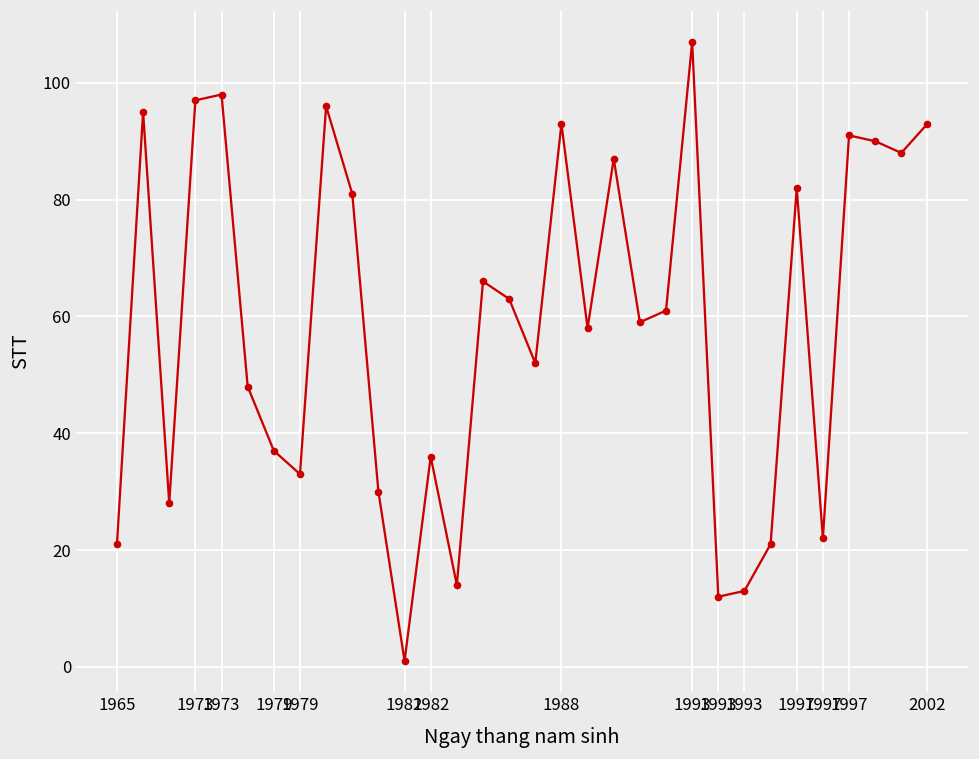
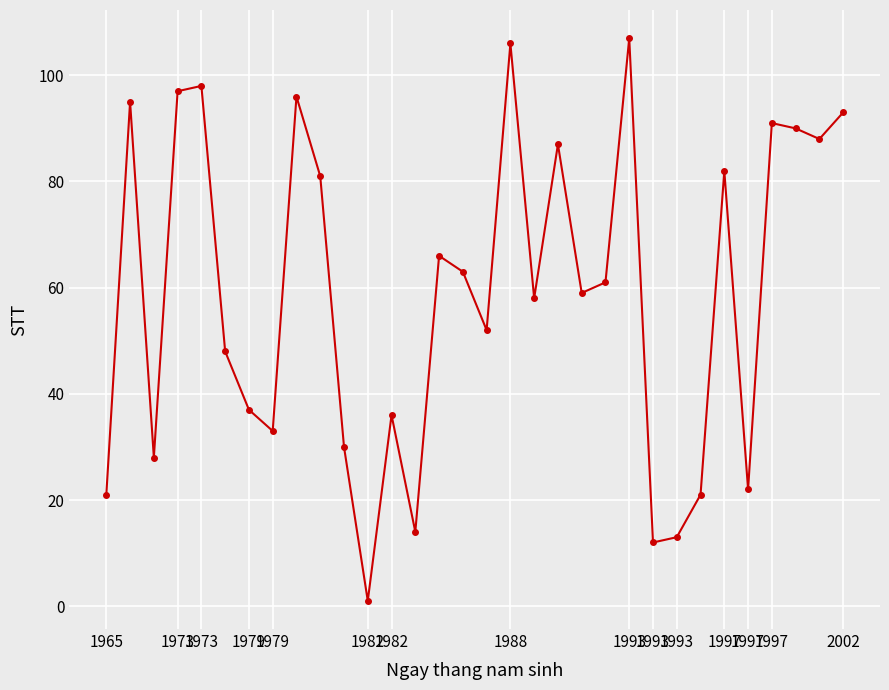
1988: 93 -> 106
